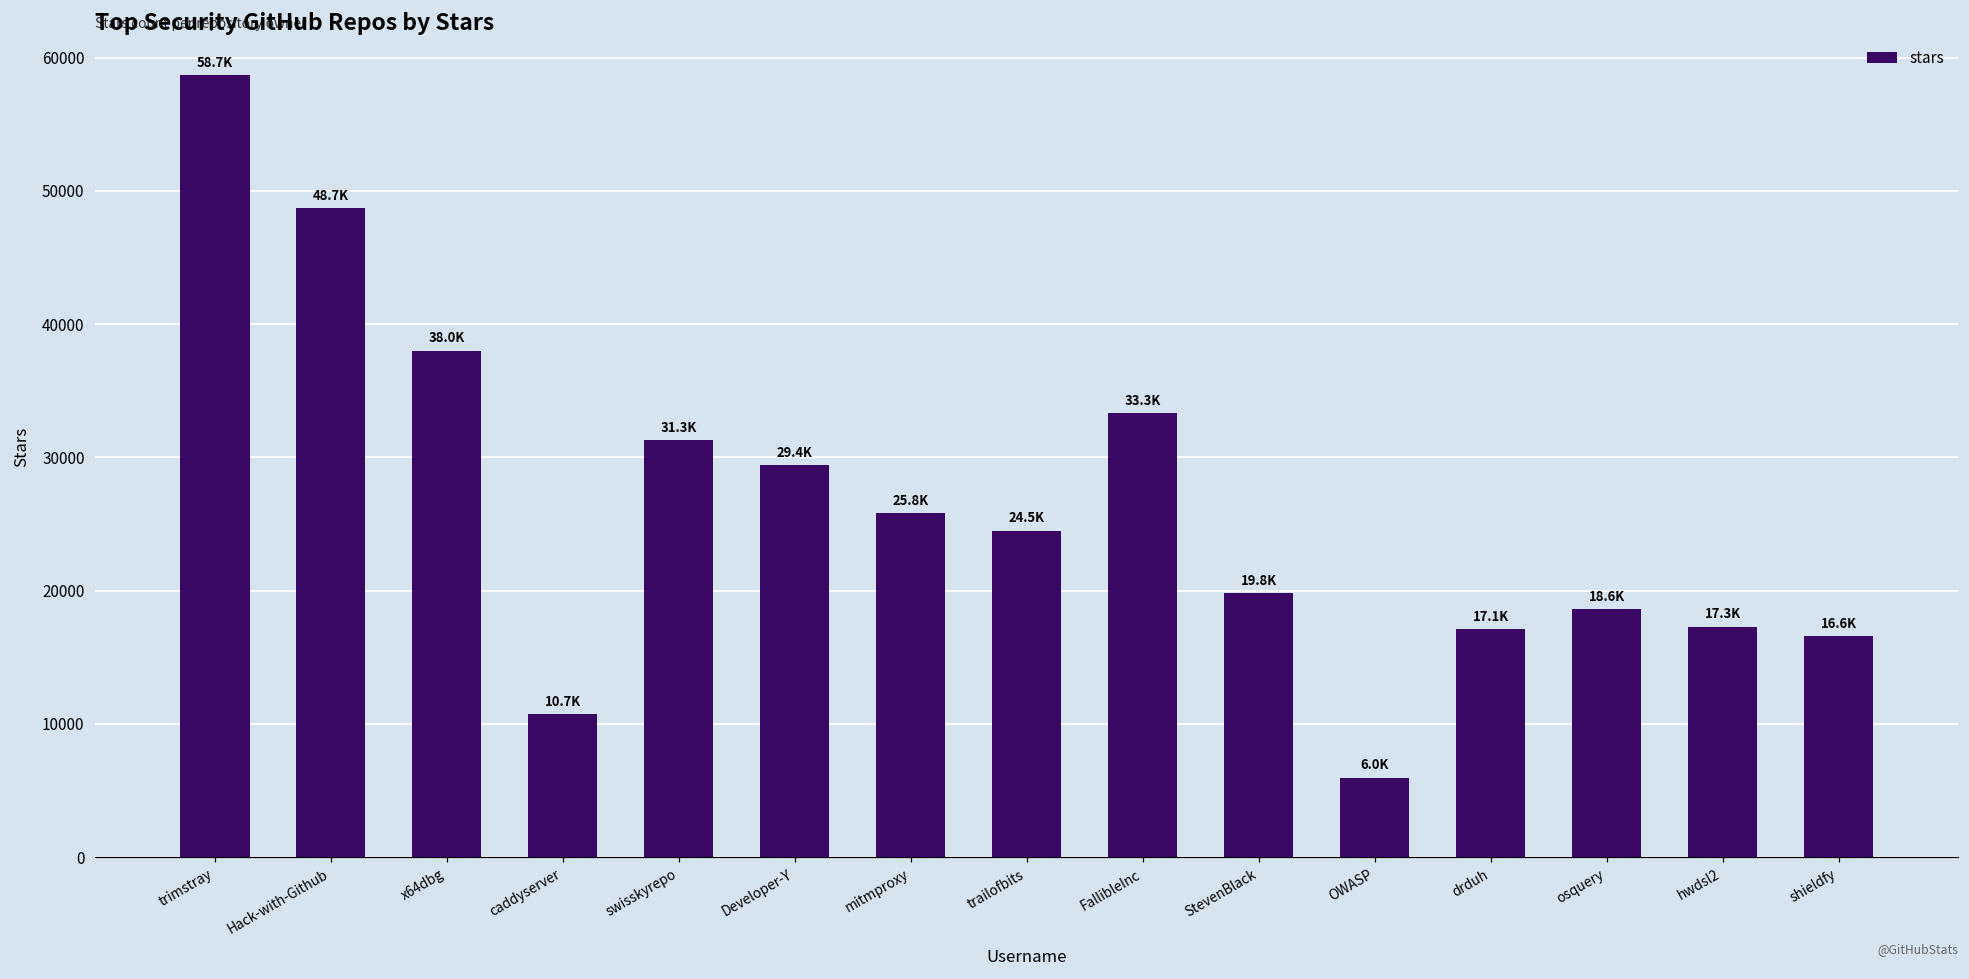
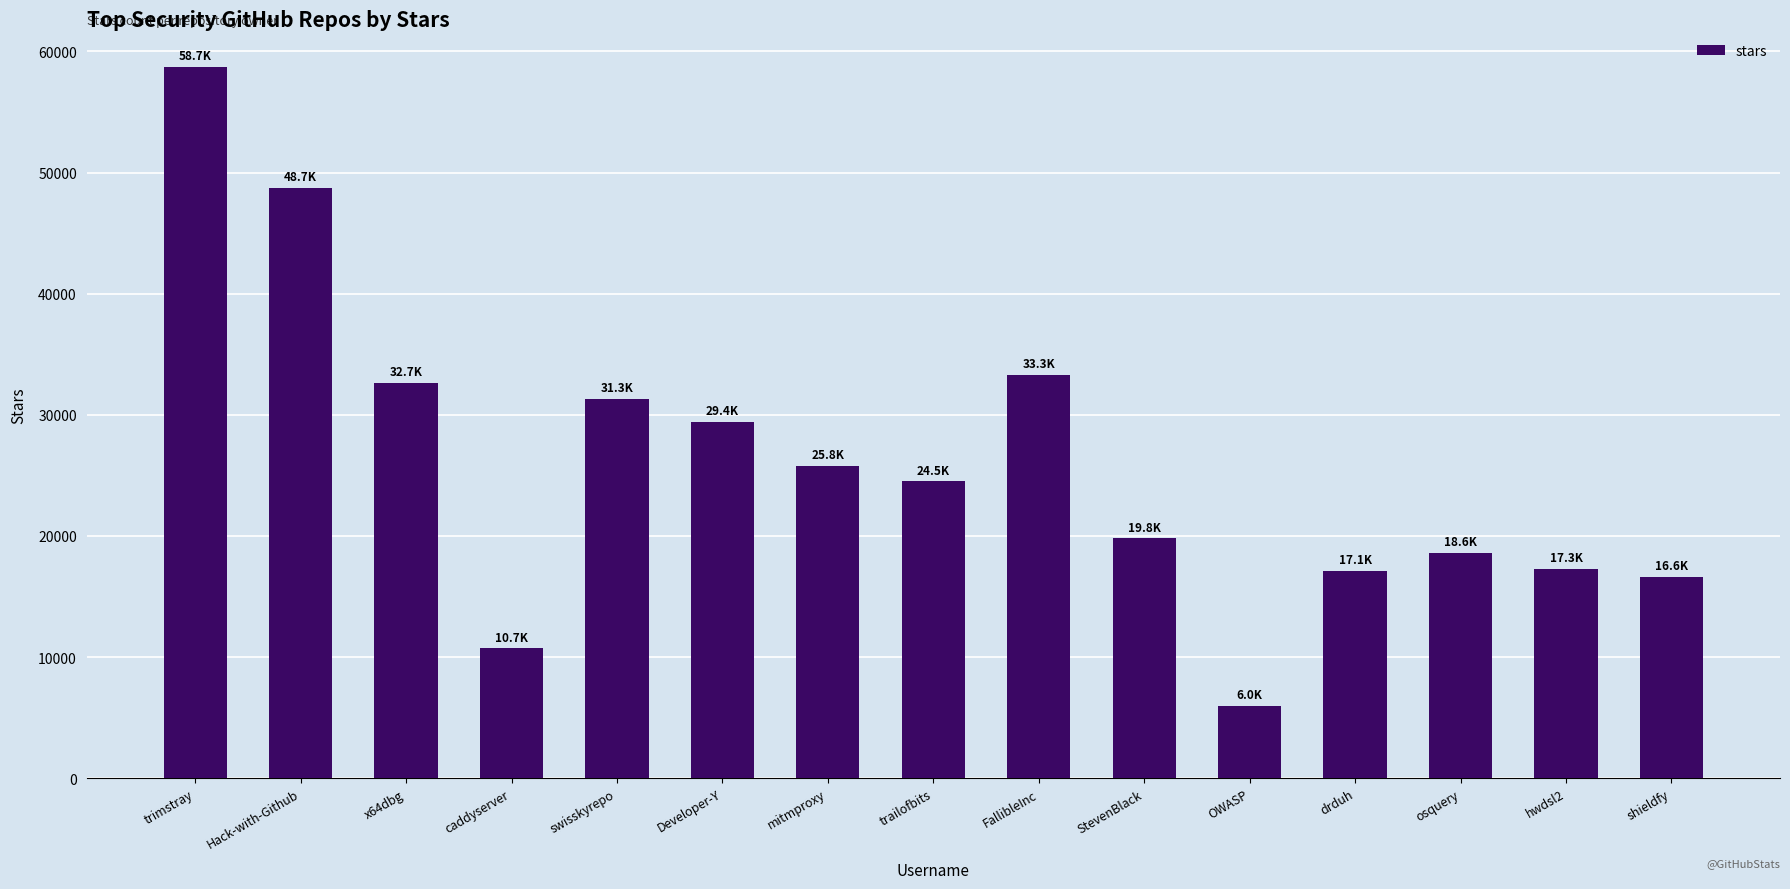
x64dbg: 38.0K -> 32.7K
